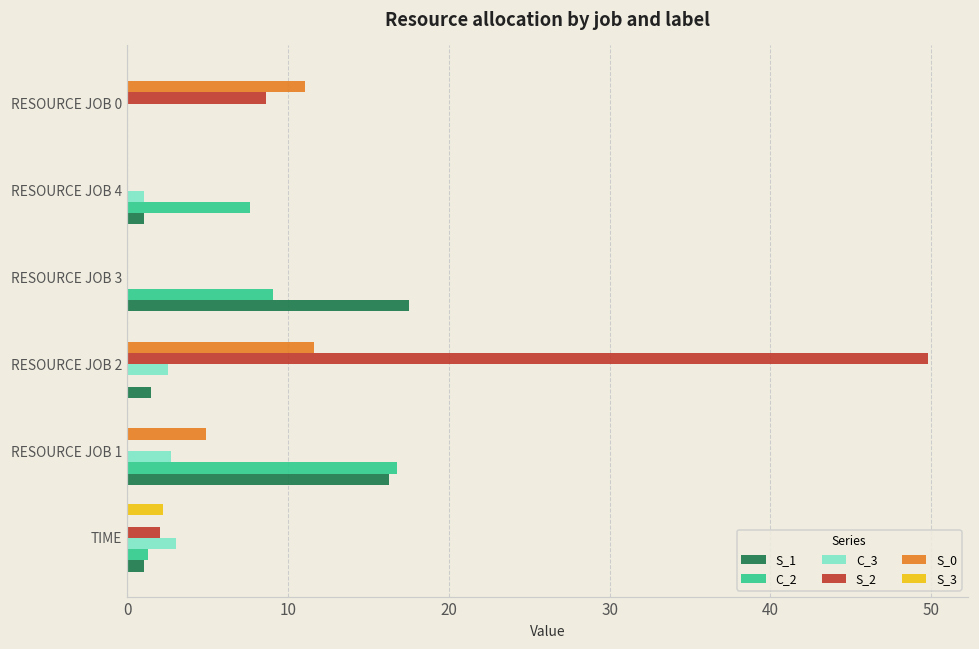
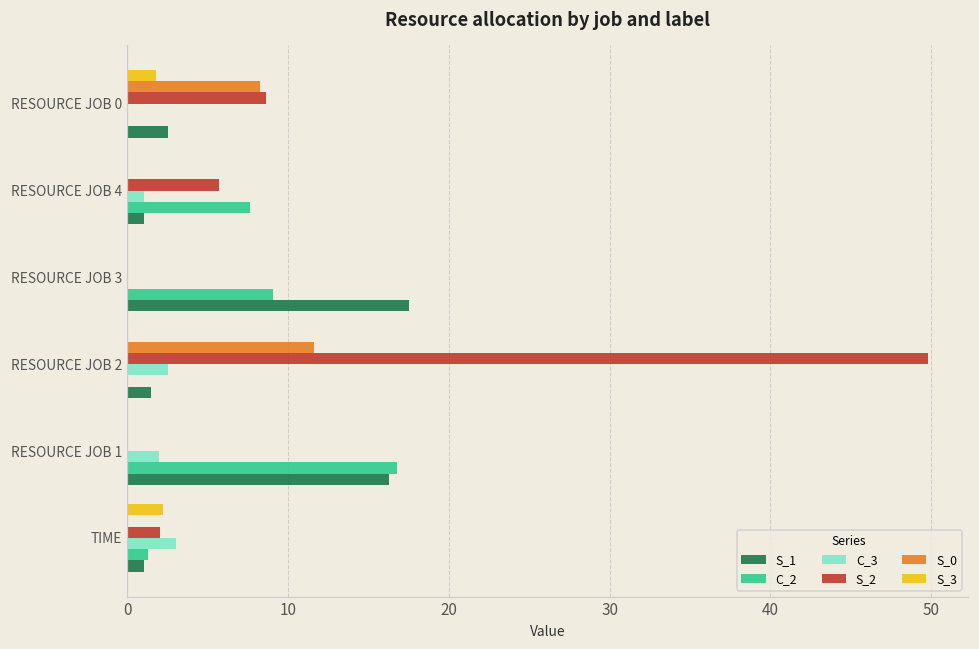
S_3, RESOURCE JOB 0: 0.0 -> 1.8
S_0, RESOURCE JOB 0: 11.0 -> 8.3
S_1, RESOURCE JOB 0: 0.0 -> 2.5
S_2, RESOURCE JOB 4: 0.0 -> 5.7
S_0, RESOURCE JOB 1: 4.9 -> 0.0
C_3, RESOURCE JOB 1: 2.7 -> 1.9
